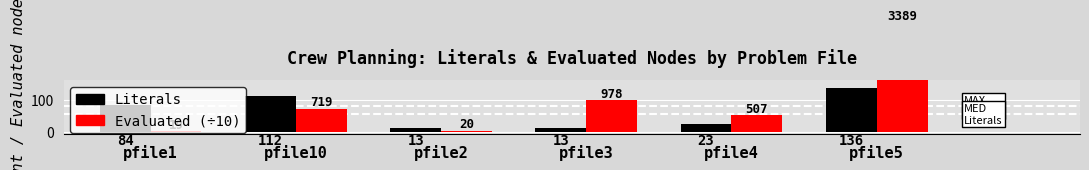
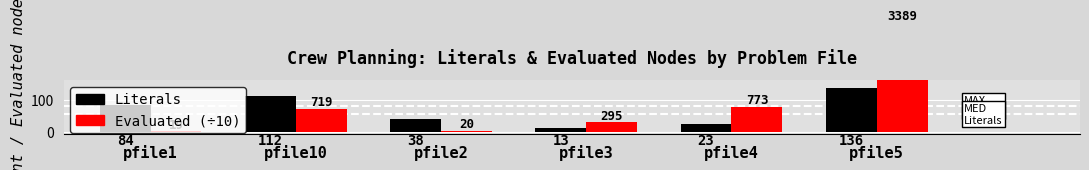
Literals, pfile2: 13 -> 38
Evaluated (÷10), pfile3: 978 -> 295
Evaluated (÷10), pfile4: 507 -> 773
